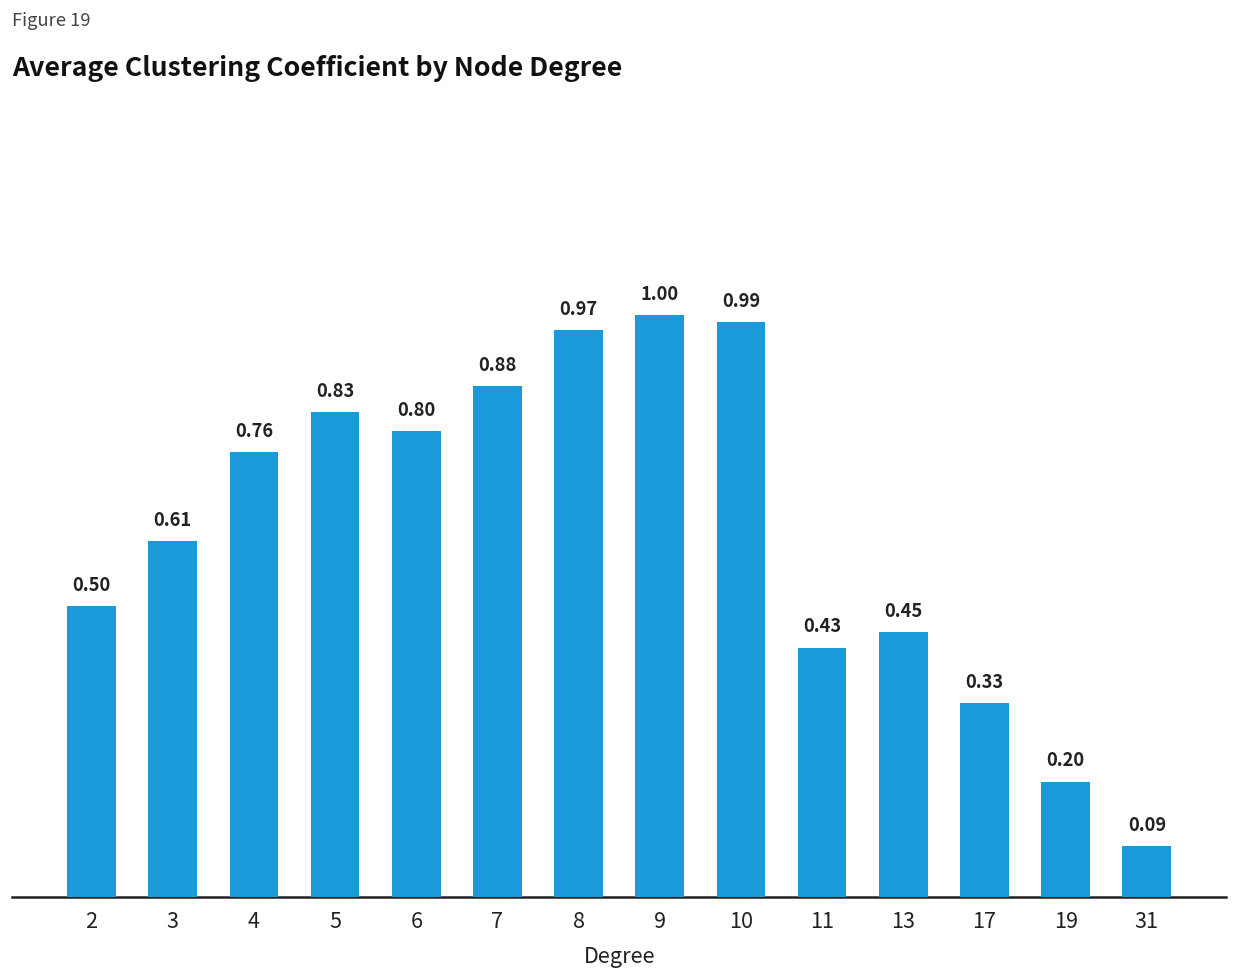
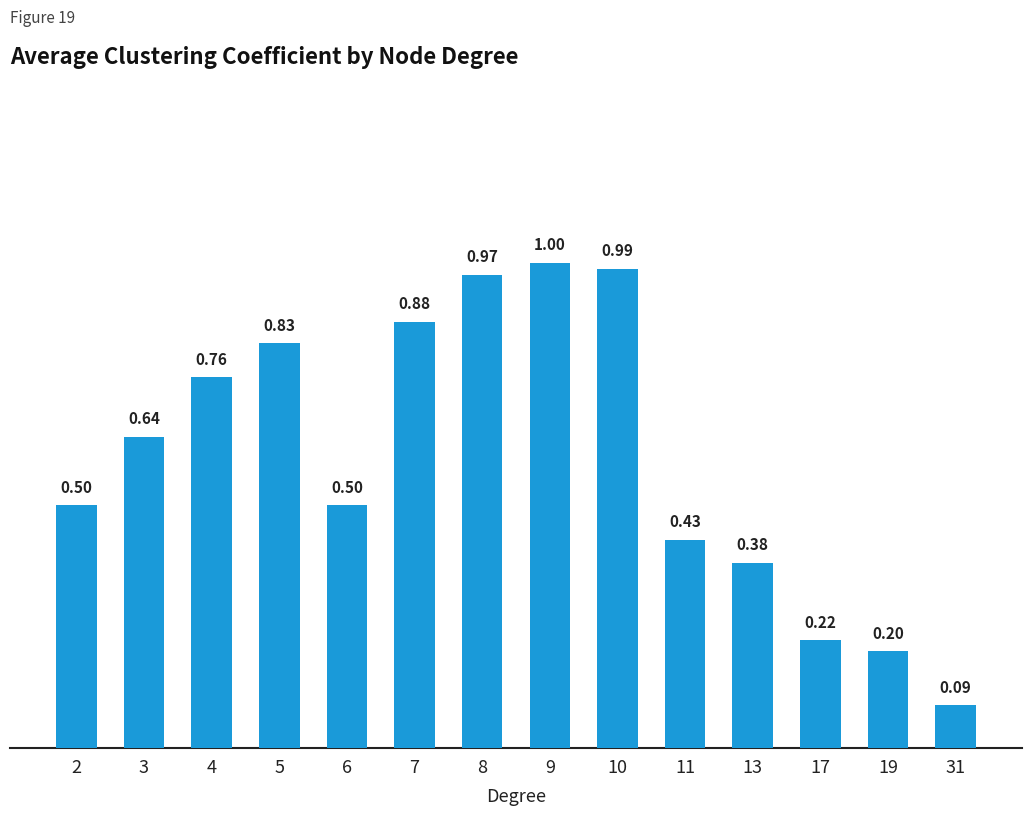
3: 0.61 -> 0.64
6: 0.80 -> 0.50
13: 0.45 -> 0.38
17: 0.33 -> 0.22
